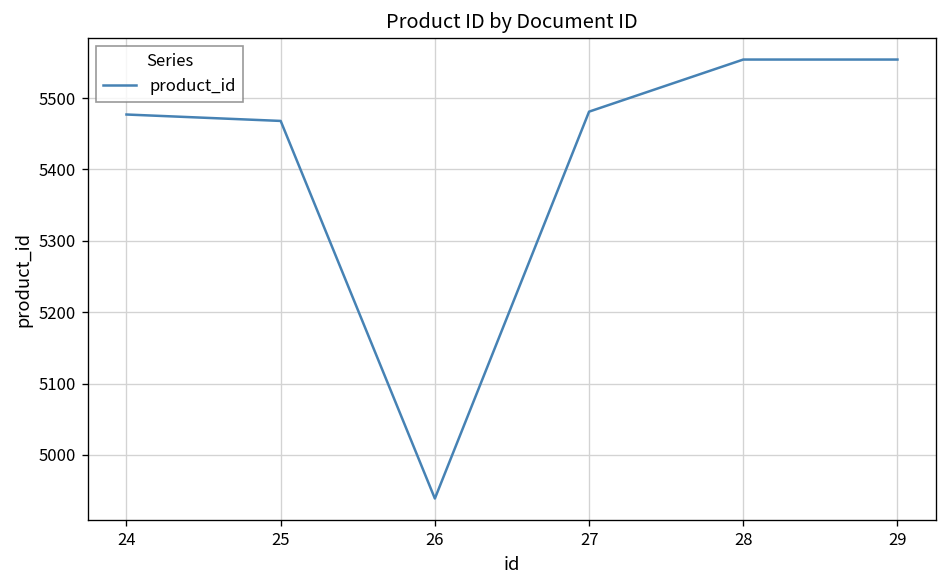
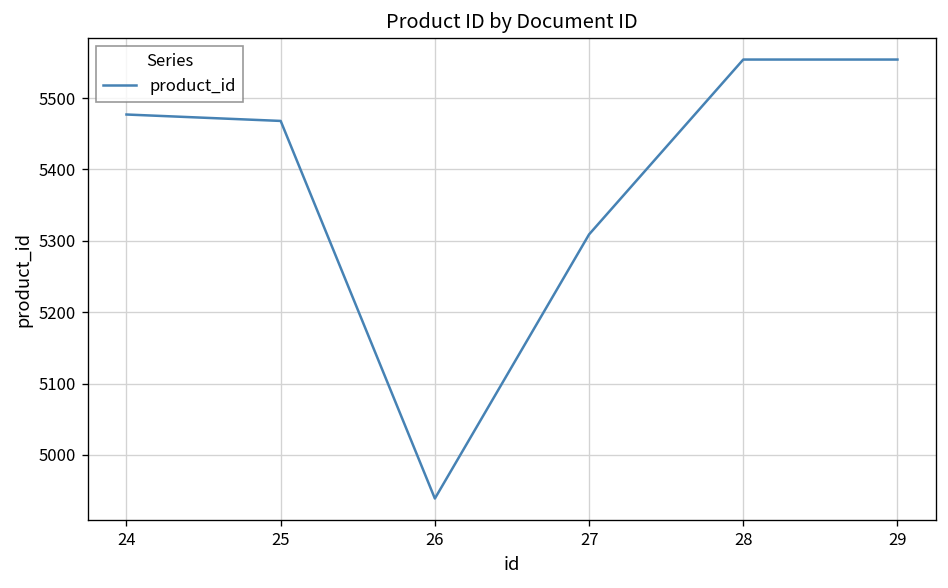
27: 5480 -> 5310
